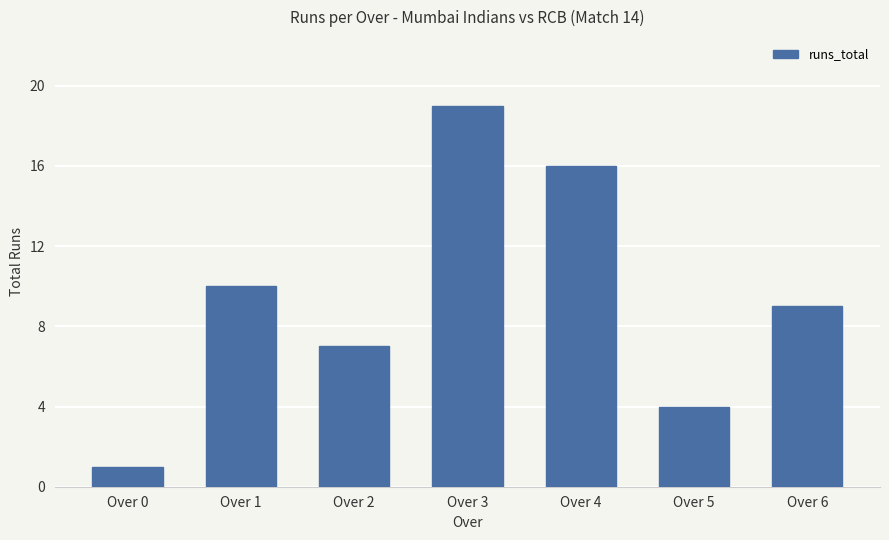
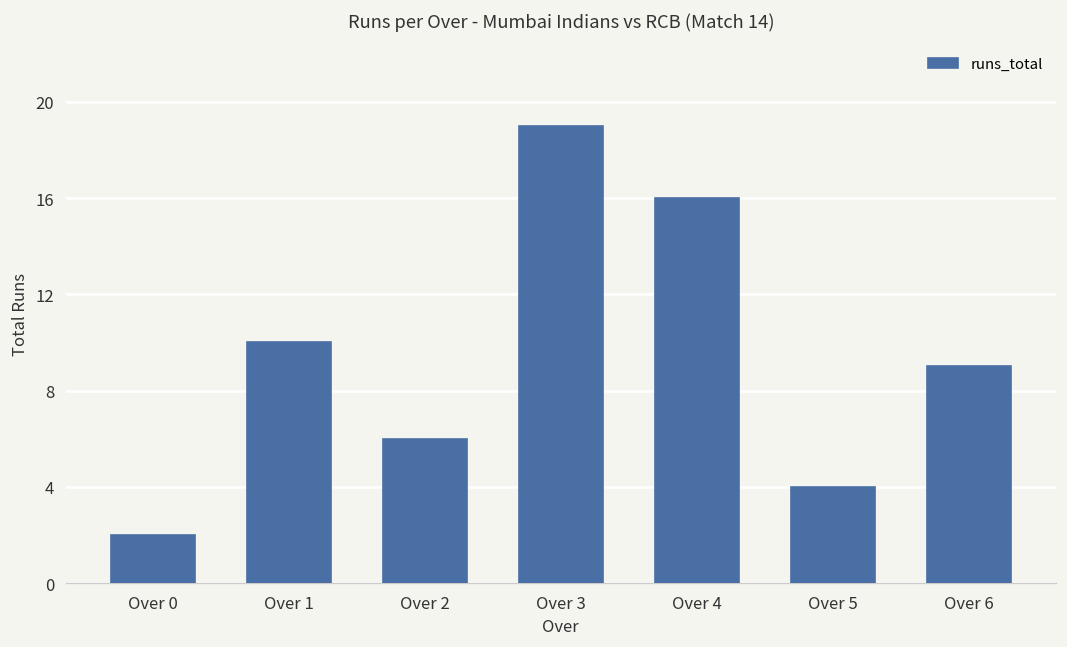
Over 0: 1 -> 2
Over 2: 7 -> 6
